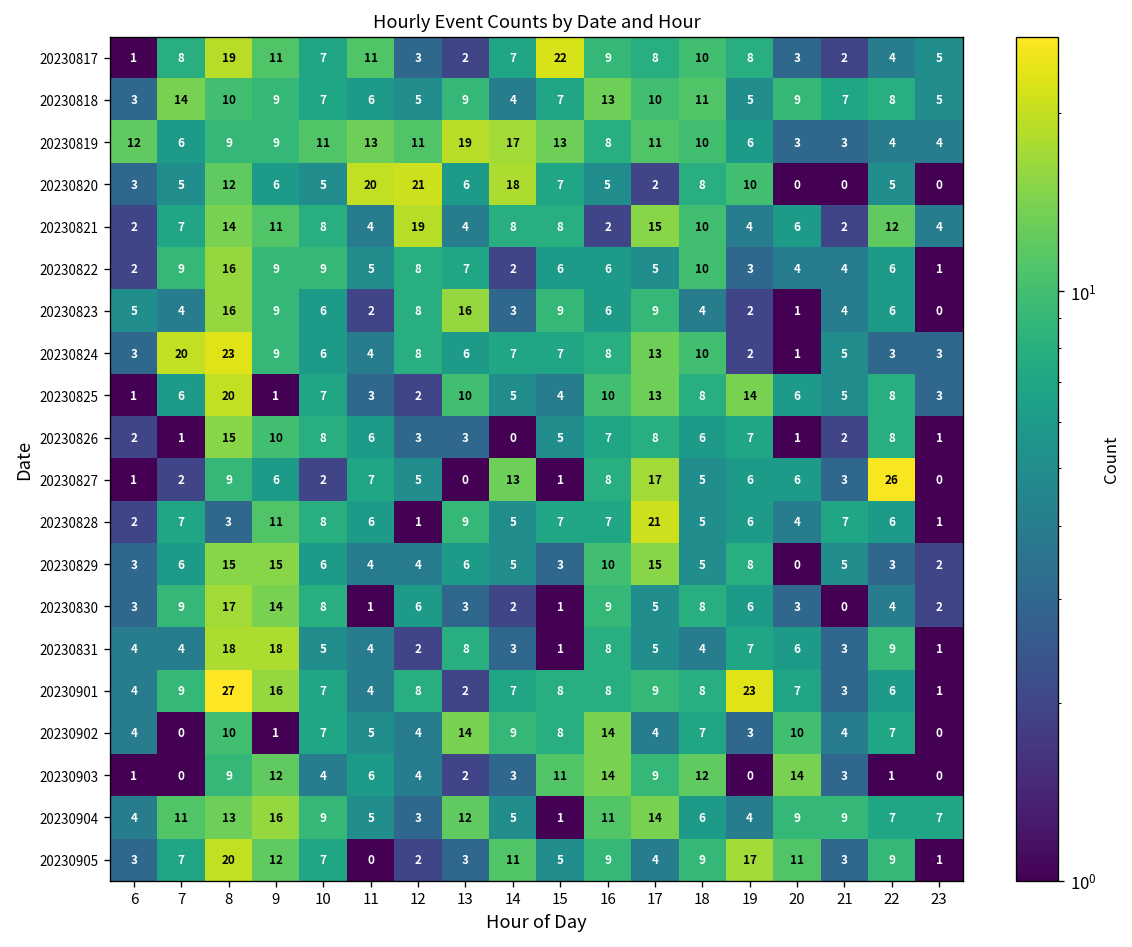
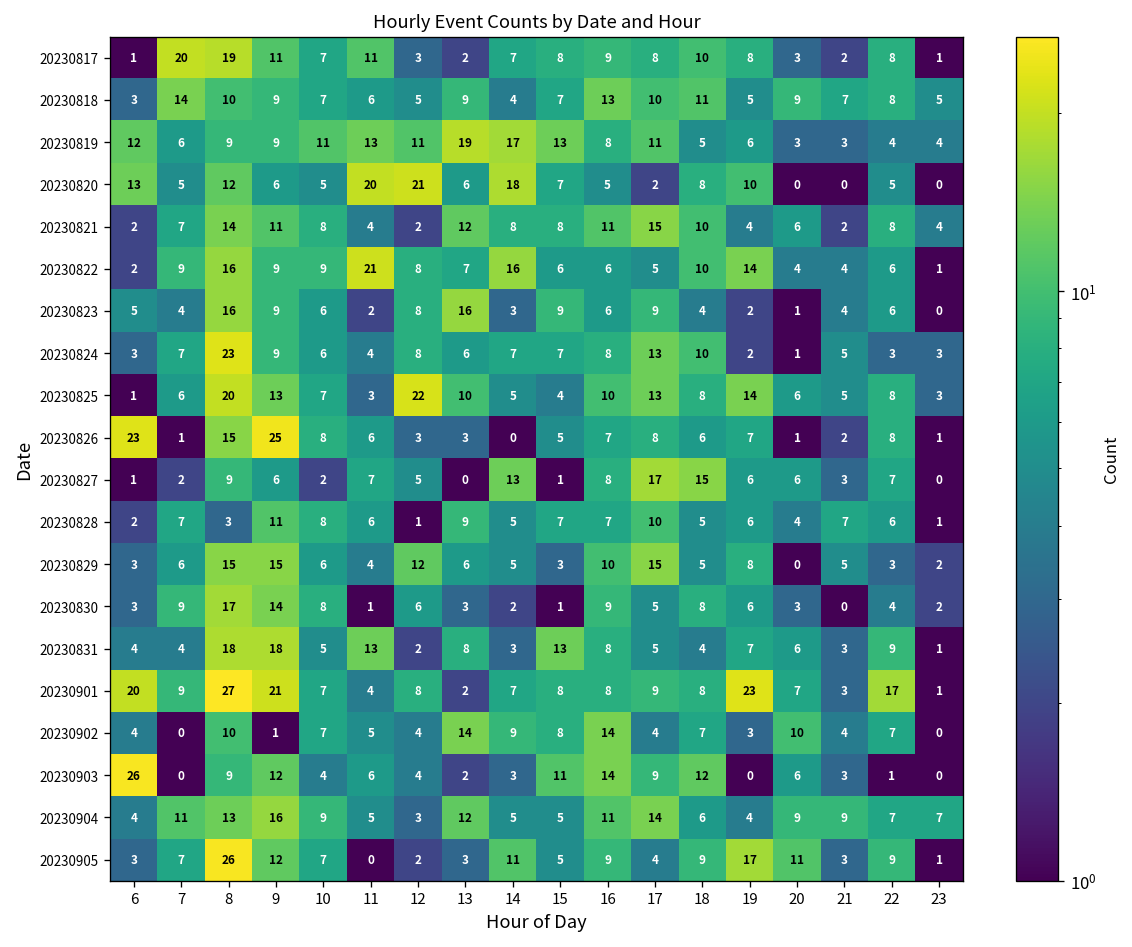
20230817, 7: 8 -> 20
20230817, 15: 22 -> 8
20230817, 22: 4 -> 8
20230817, 23: 5 -> 1
20230819, 18: 10 -> 5
20230820, 6: 3 -> 13
20230821, 12: 19 -> 2
20230821, 13: 4 -> 12
20230821, 16: 2 -> 11
20230821, 22: 12 -> 8
20230822, 11: 5 -> 21
20230822, 14: 2 -> 16
20230822, 19: 3 -> 14
20230824, 7: 20 -> 7
20230825, 9: 1 -> 13
20230825, 12: 2 -> 22
20230826, 6: 2 -> 23
20230826, 9: 10 -> 25
20230827, 18: 5 -> 15
20230827, 22: 26 -> 7
20230828, 17: 21 -> 10
20230829, 12: 4 -> 12
20230831, 11: 4 -> 13
20230831, 15: 1 -> 13
20230901, 6: 4 -> 20
20230901, 9: 16 -> 21
20230901, 22: 6 -> 17
20230903, 6: 1 -> 26
20230903, 20: 14 -> 6
20230904, 15: 1 -> 5
20230905, 8: 20 -> 26
